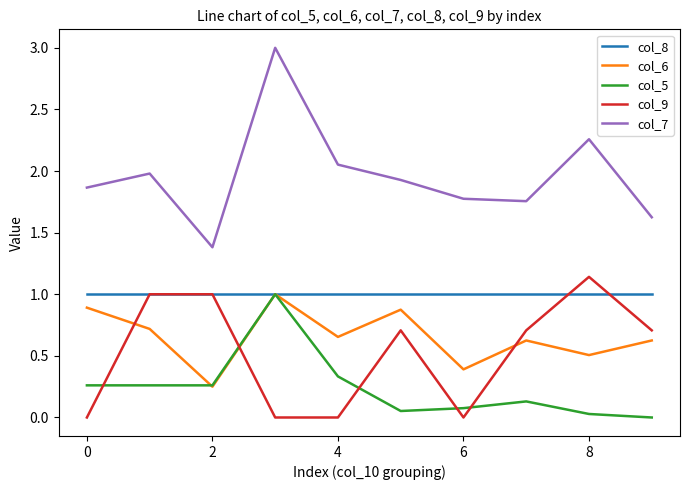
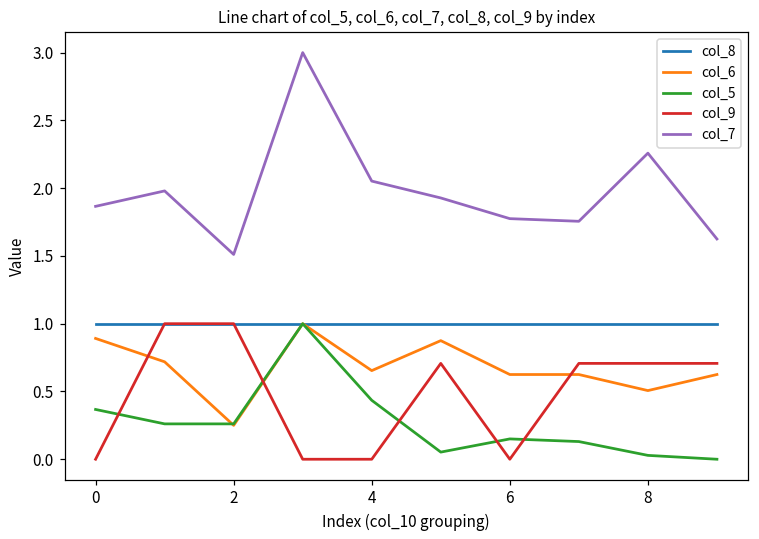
col_5, 0: 0.26 -> 0.37
col_7, 2: 1.38 -> 1.51
col_5, 4: 0.33 -> 0.43
col_6, 6: 0.39 -> 0.63
col_5, 6: 0.08 -> 0.15
col_9, 8: 1.14 -> 0.71
